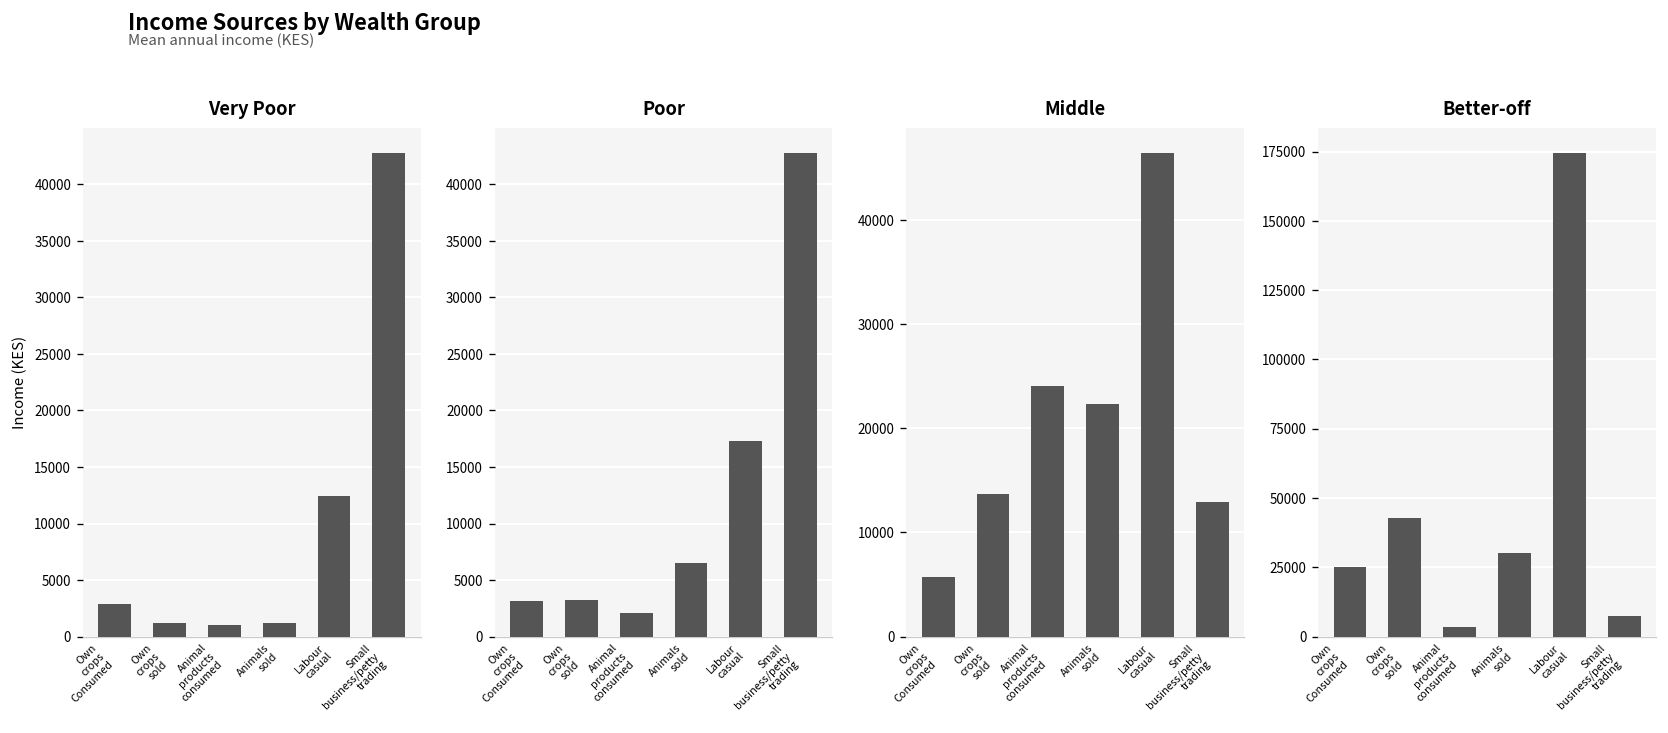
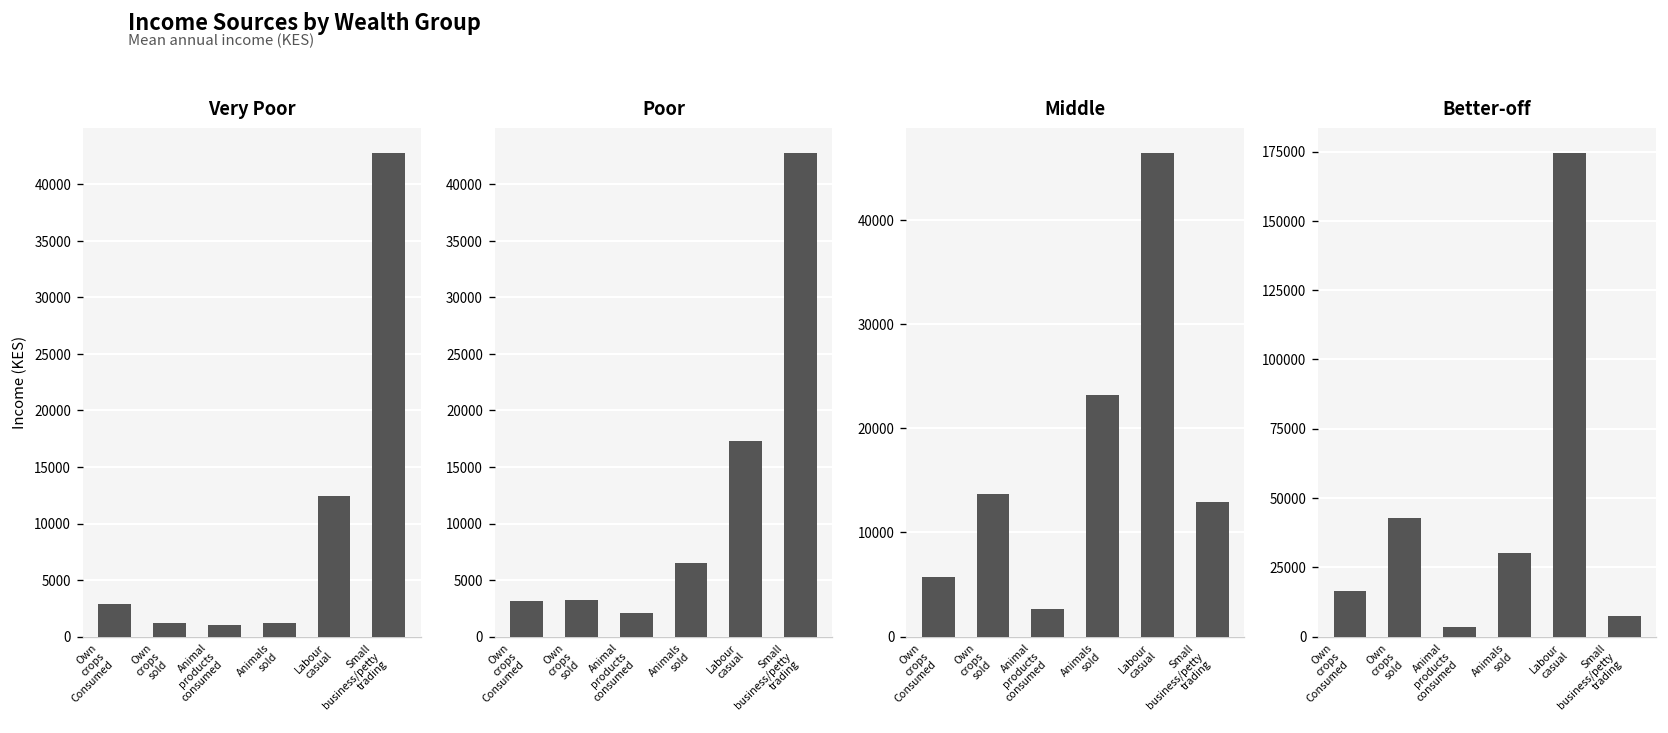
Middle, Animal products consumed: 24000 -> 3000
Middle, Animals sold: 22000 -> 23000
Better-off, Own crops Consumed: 25000 -> 16000
